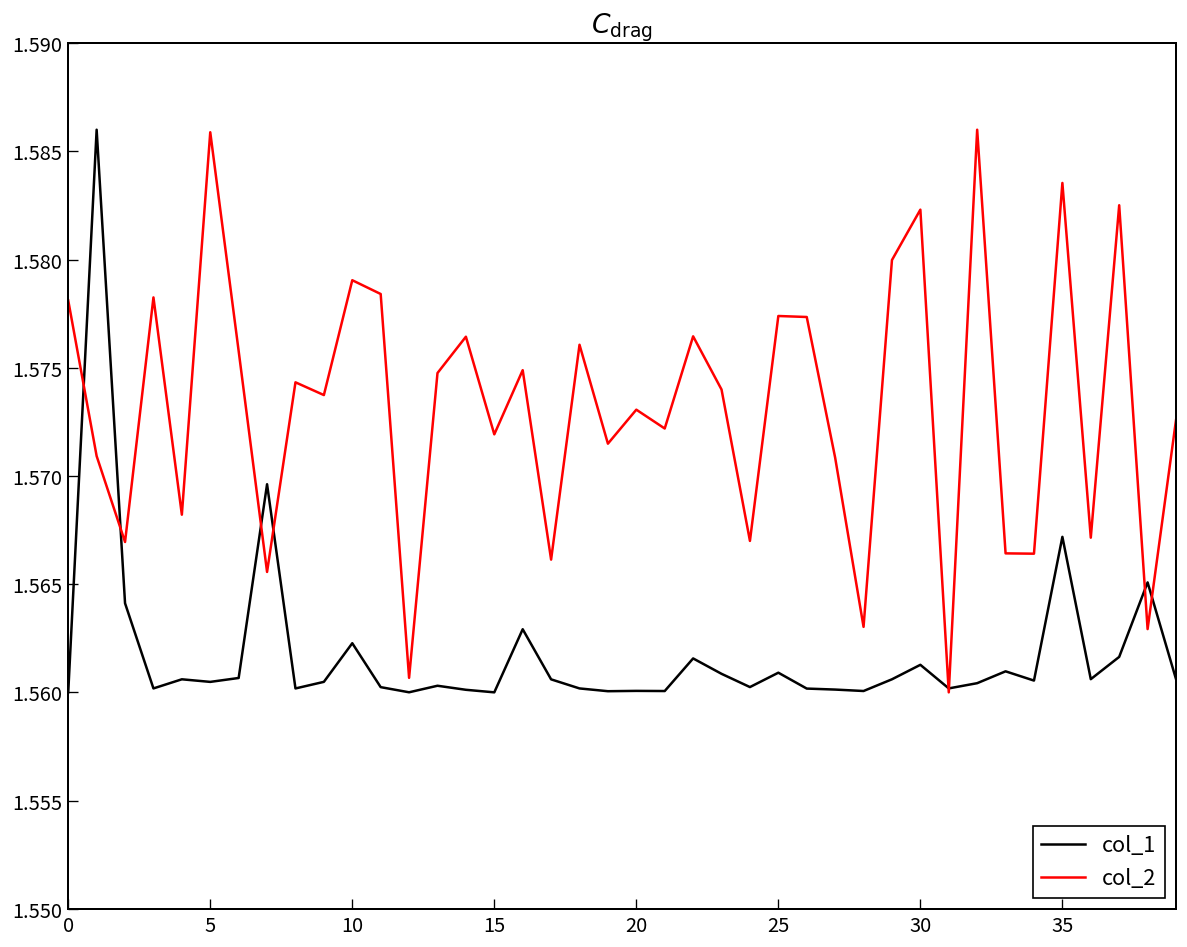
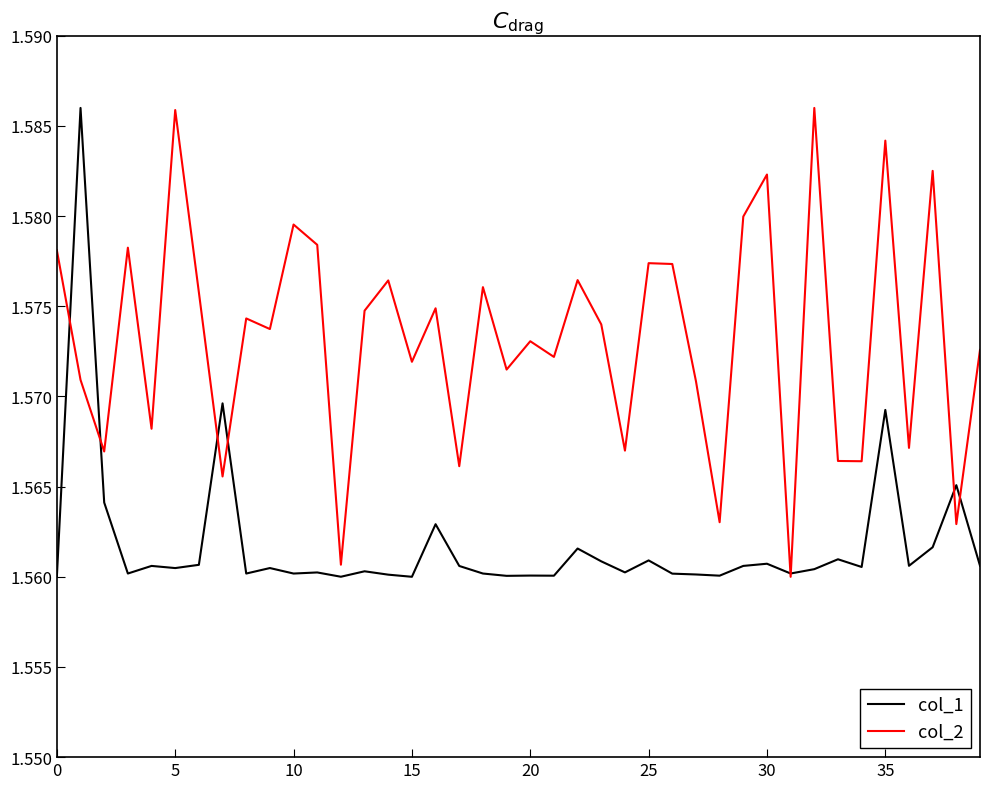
col_1, 10: 1.5623 -> 1.5602
col_2, 10: 1.5790 -> 1.5795
col_1, 30: 1.5613 -> 1.5607
col_1, 35: 1.5672 -> 1.5693
col_2, 35: 1.5835 -> 1.5842
